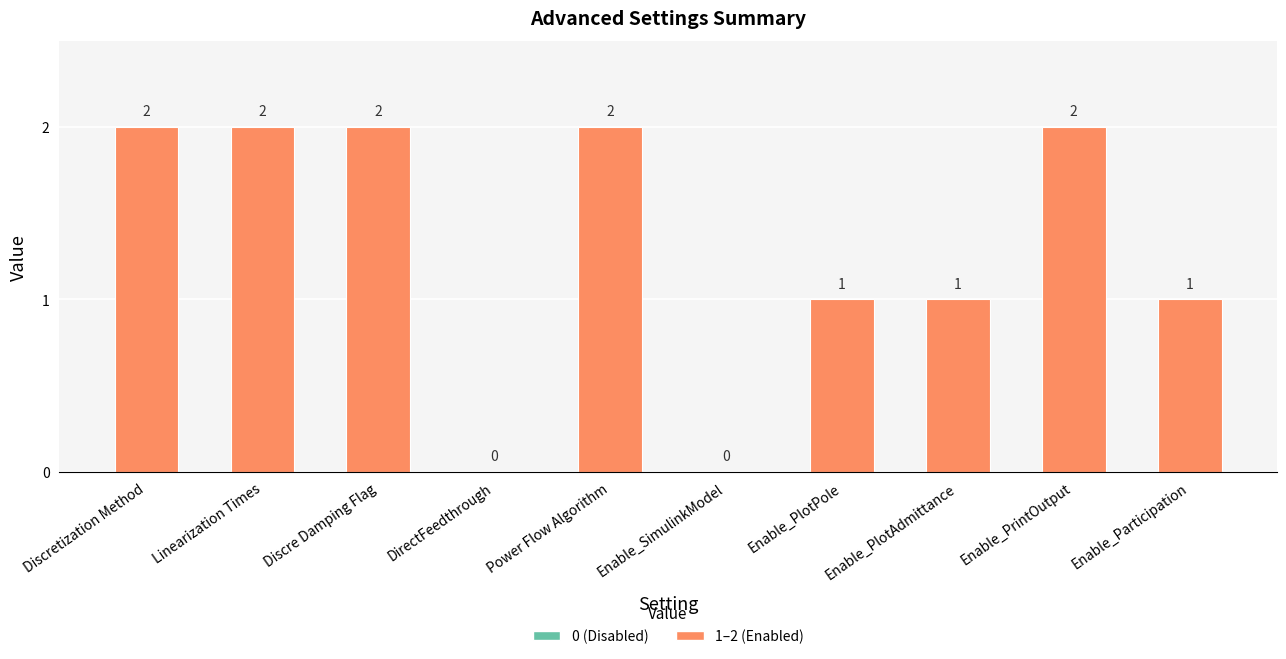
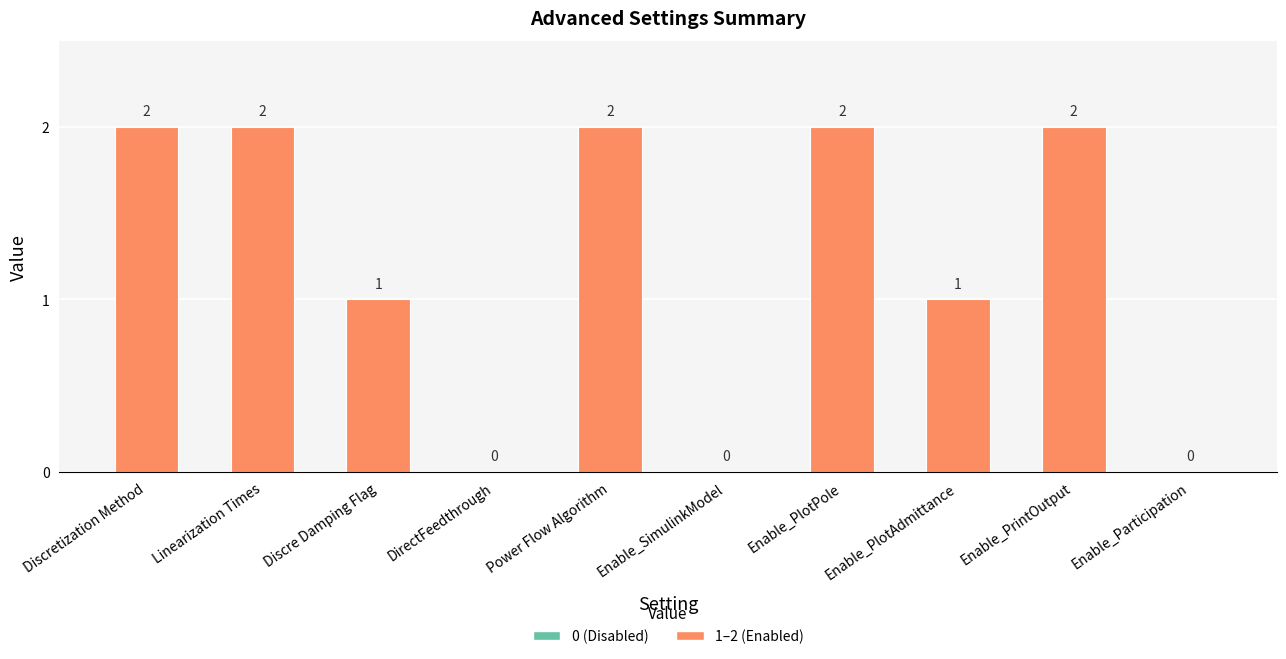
Discre Damping Flag: 2 -> 1
Enable_PlotPole: 1 -> 2
Enable_Participation: 1 -> 0
